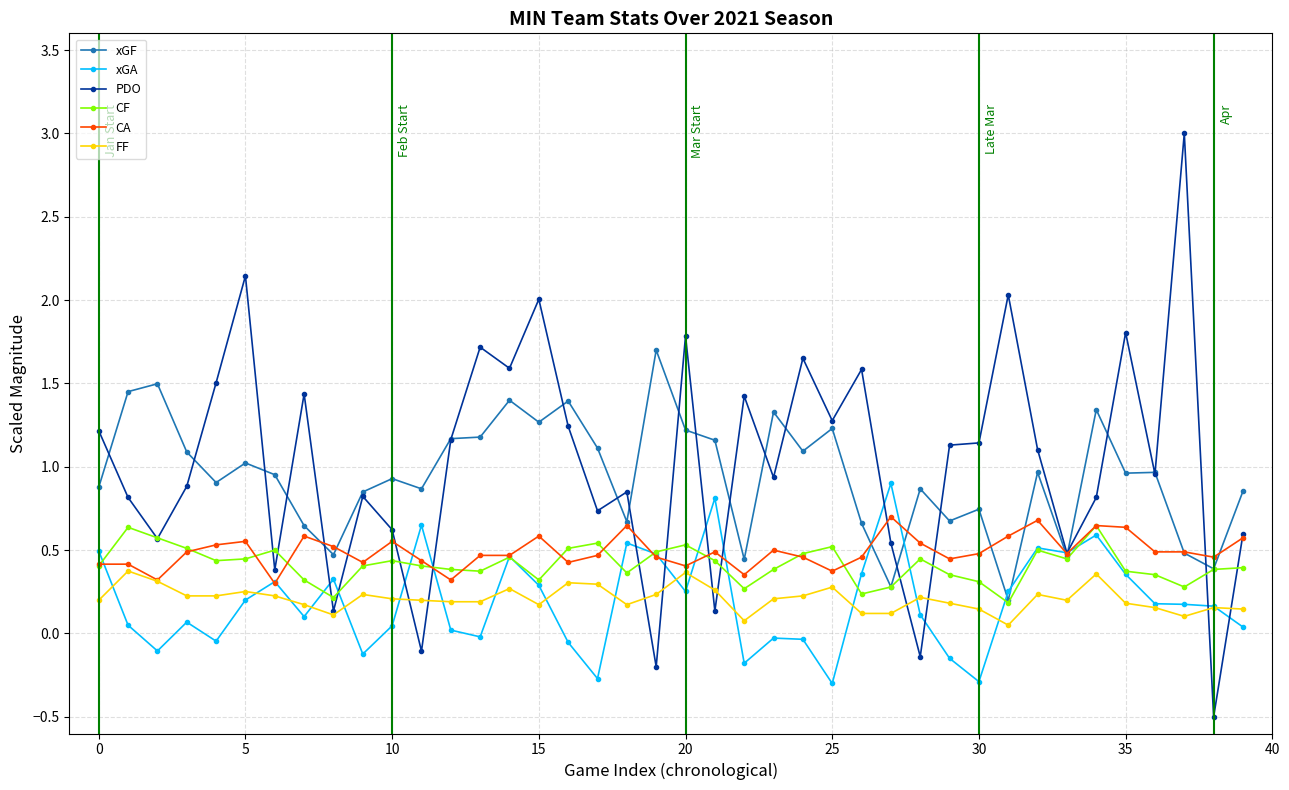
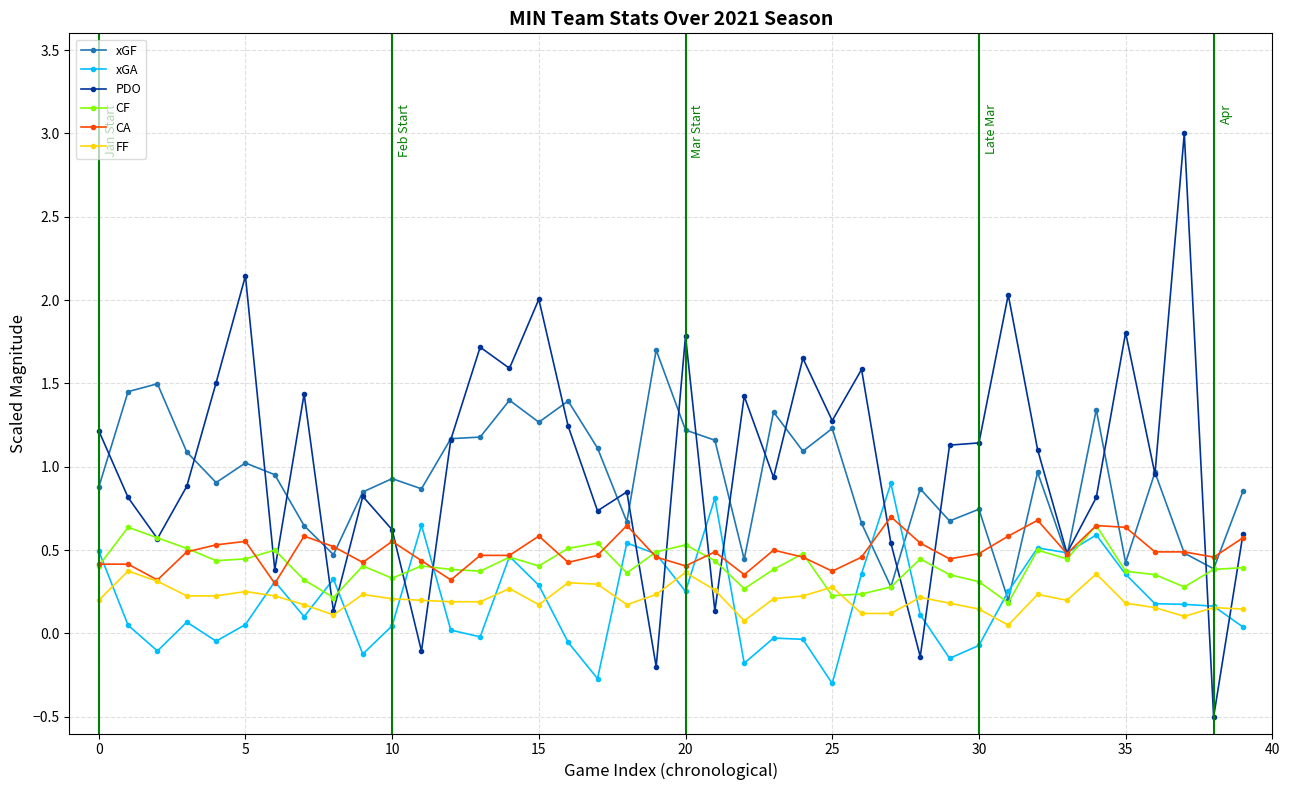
xGA, 5: 0.20 -> 0.05
CF, 10: 0.44 -> 0.33
CF, 15: 0.32 -> 0.41
CF, 25: 0.52 -> 0.23
xGA, 30: -0.29 -> -0.07
xGF, 35: 0.96 -> 0.43
